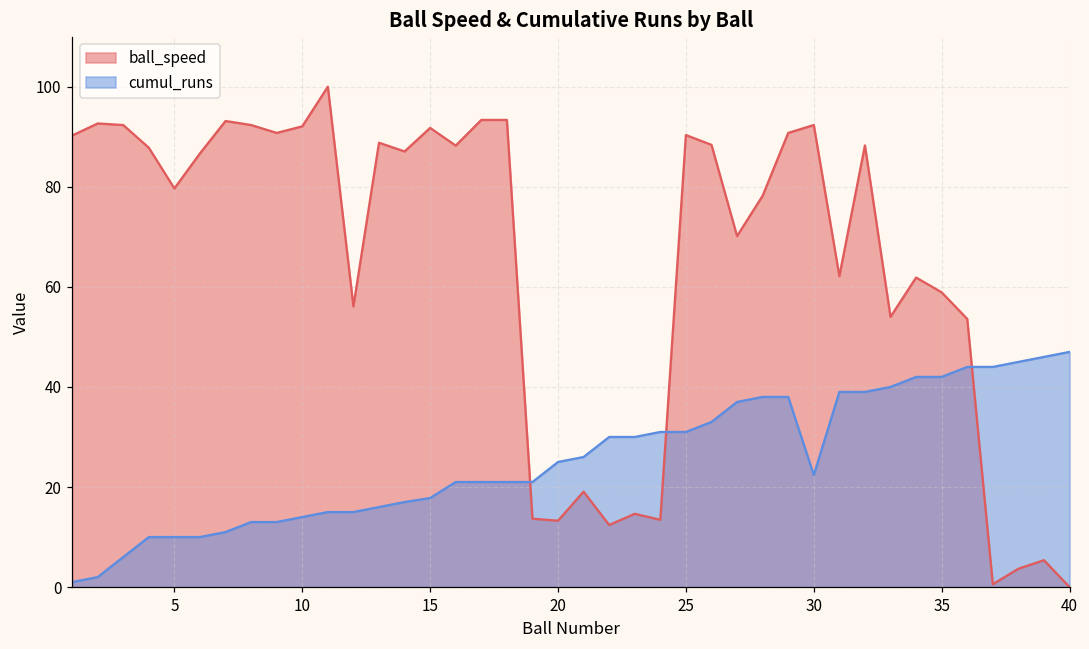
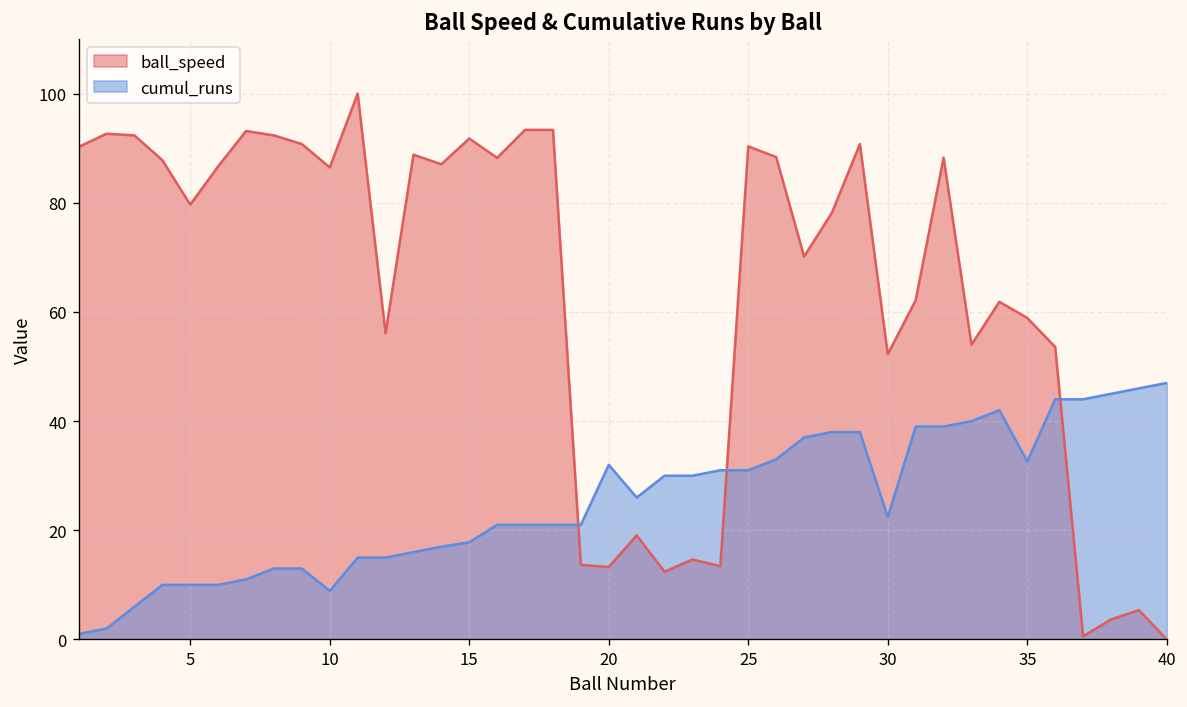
ball_speed, 10: 92 -> 86
cumul_runs, 10: 14 -> 9
cumul_runs, 20: 25 -> 32
ball_speed, 30: 92 -> 52
cumul_runs, 35: 42 -> 33
